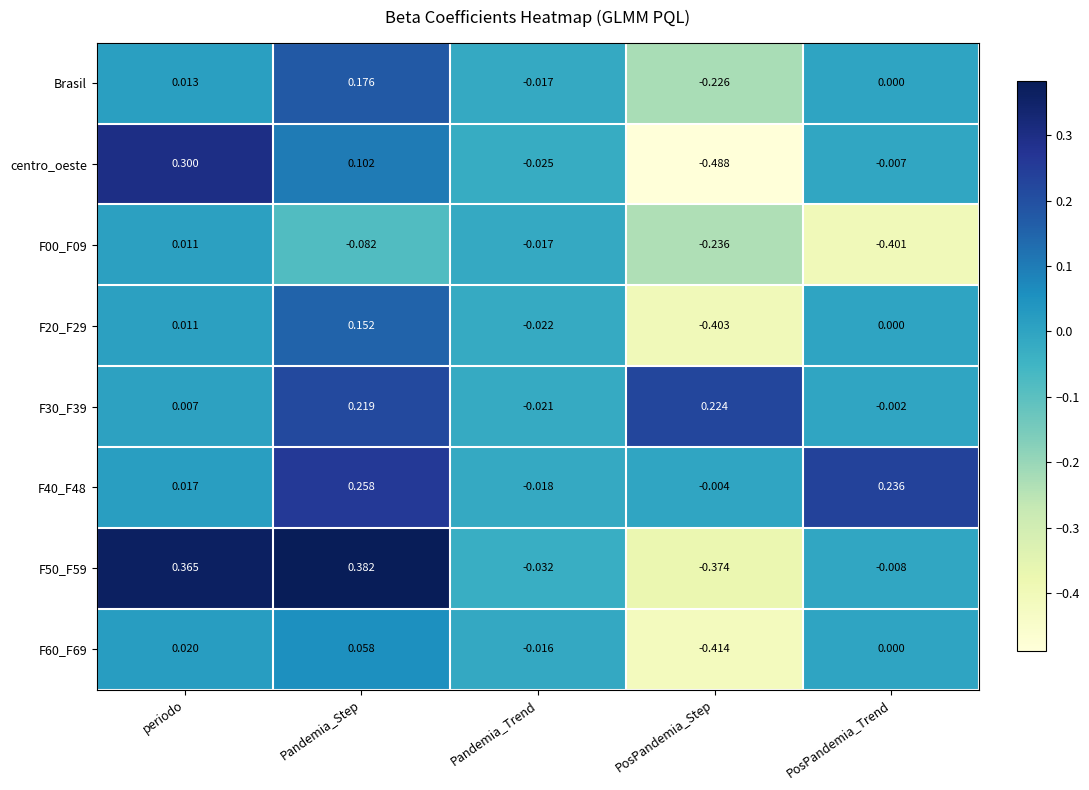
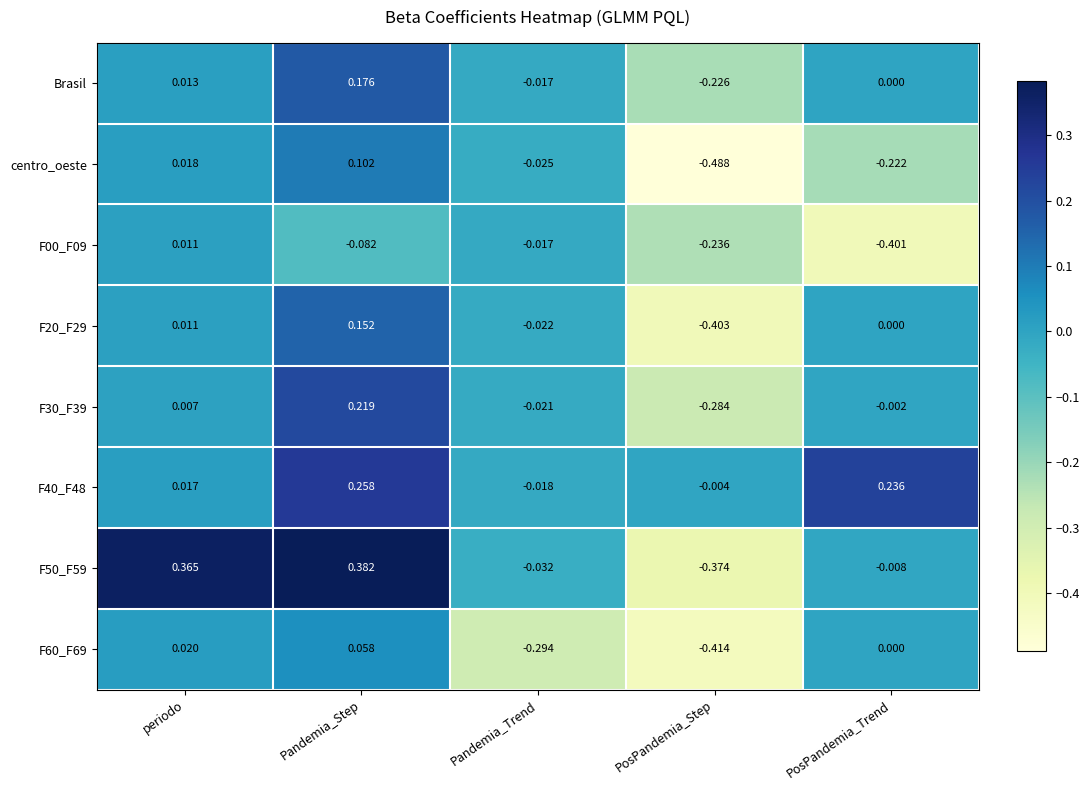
centro_oeste, periodo: 0.300 -> 0.018
centro_oeste, PosPandemia_Trend: -0.007 -> -0.222
F30_F39, PosPandemia_Step: 0.224 -> -0.284
F60_F69, Pandemia_Trend: -0.016 -> -0.294
